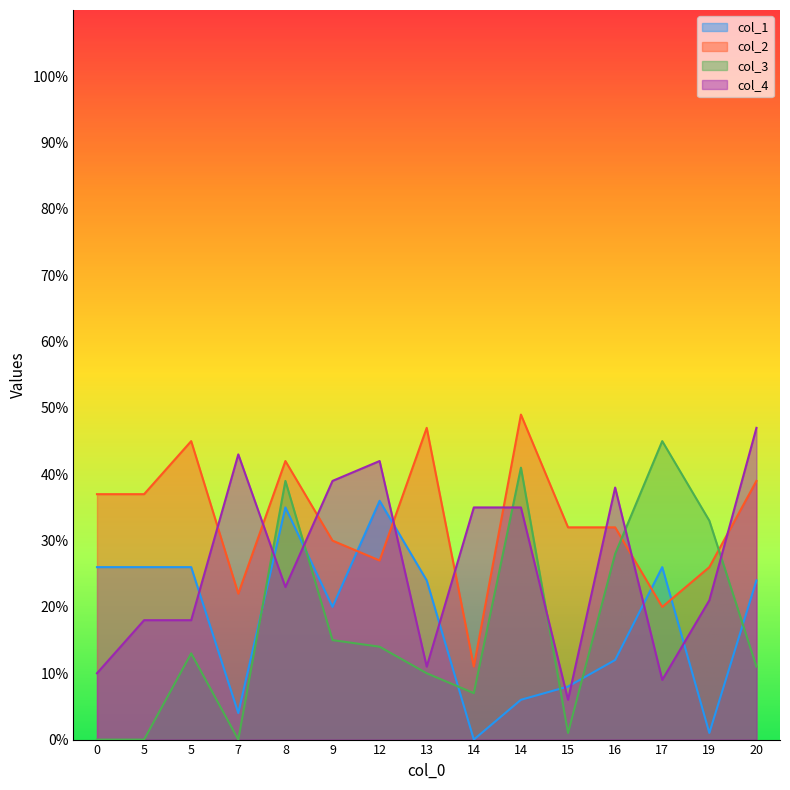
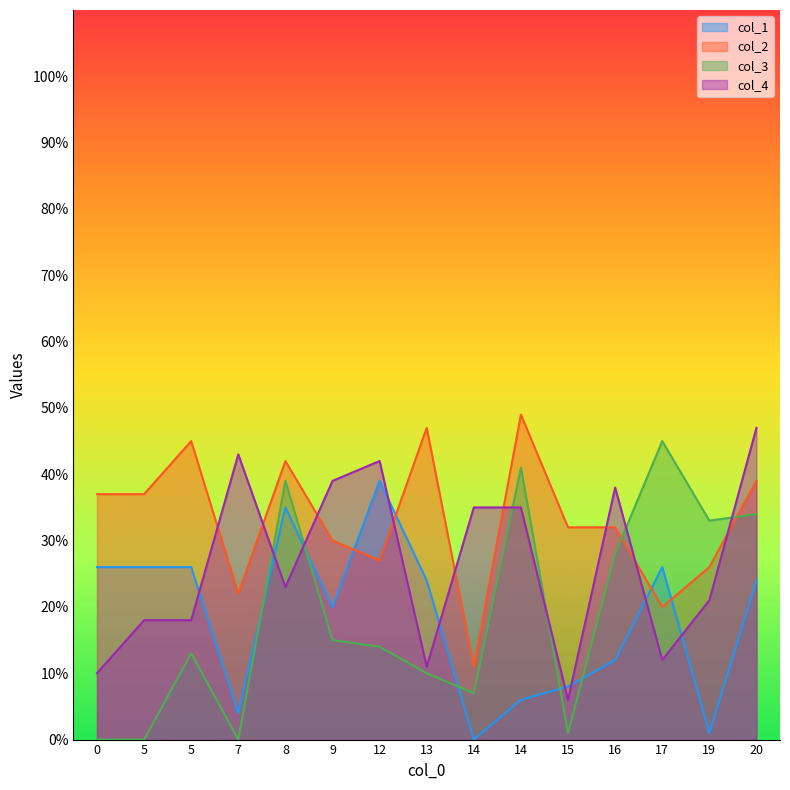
col_1, 12: 36% -> 39%
col_4, 17: 9% -> 12%
col_3, 20: 11% -> 34%
